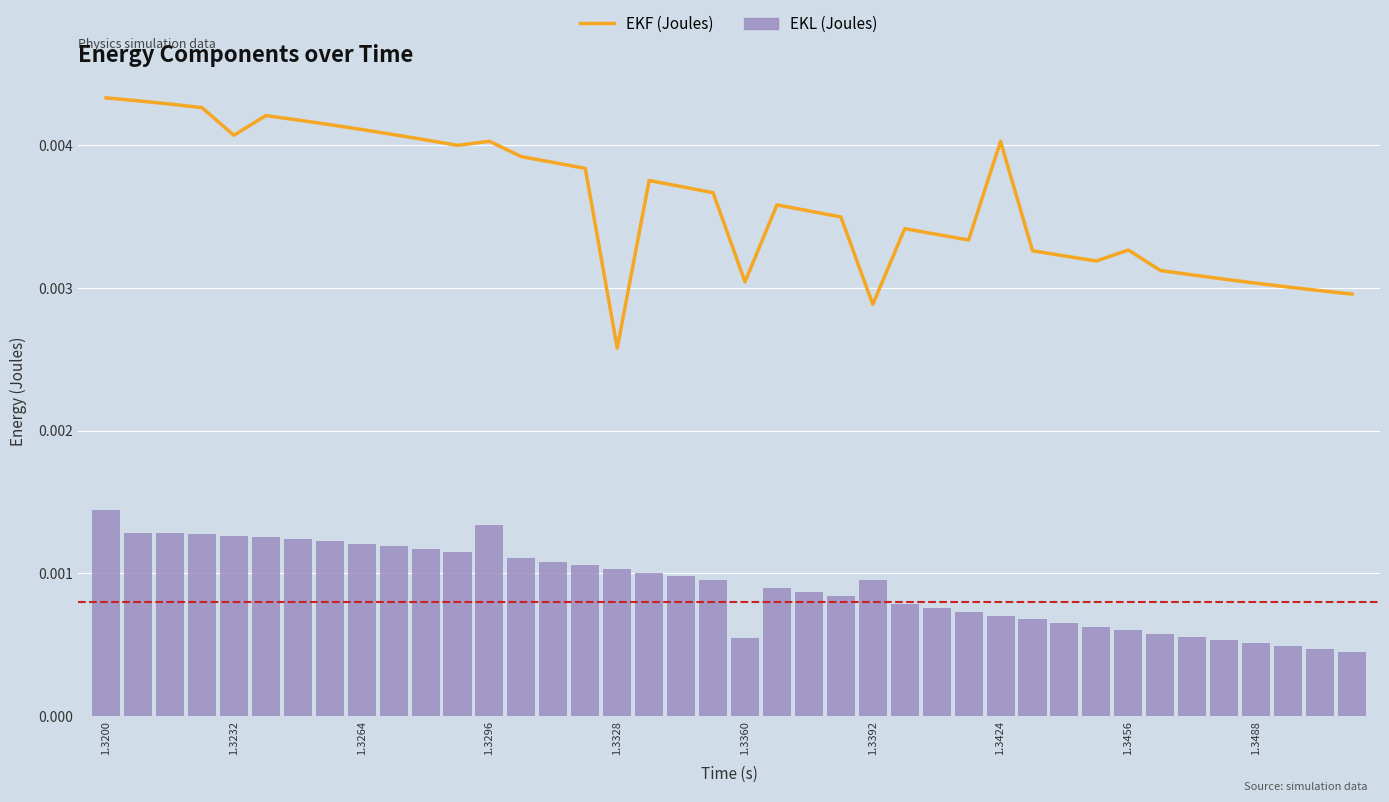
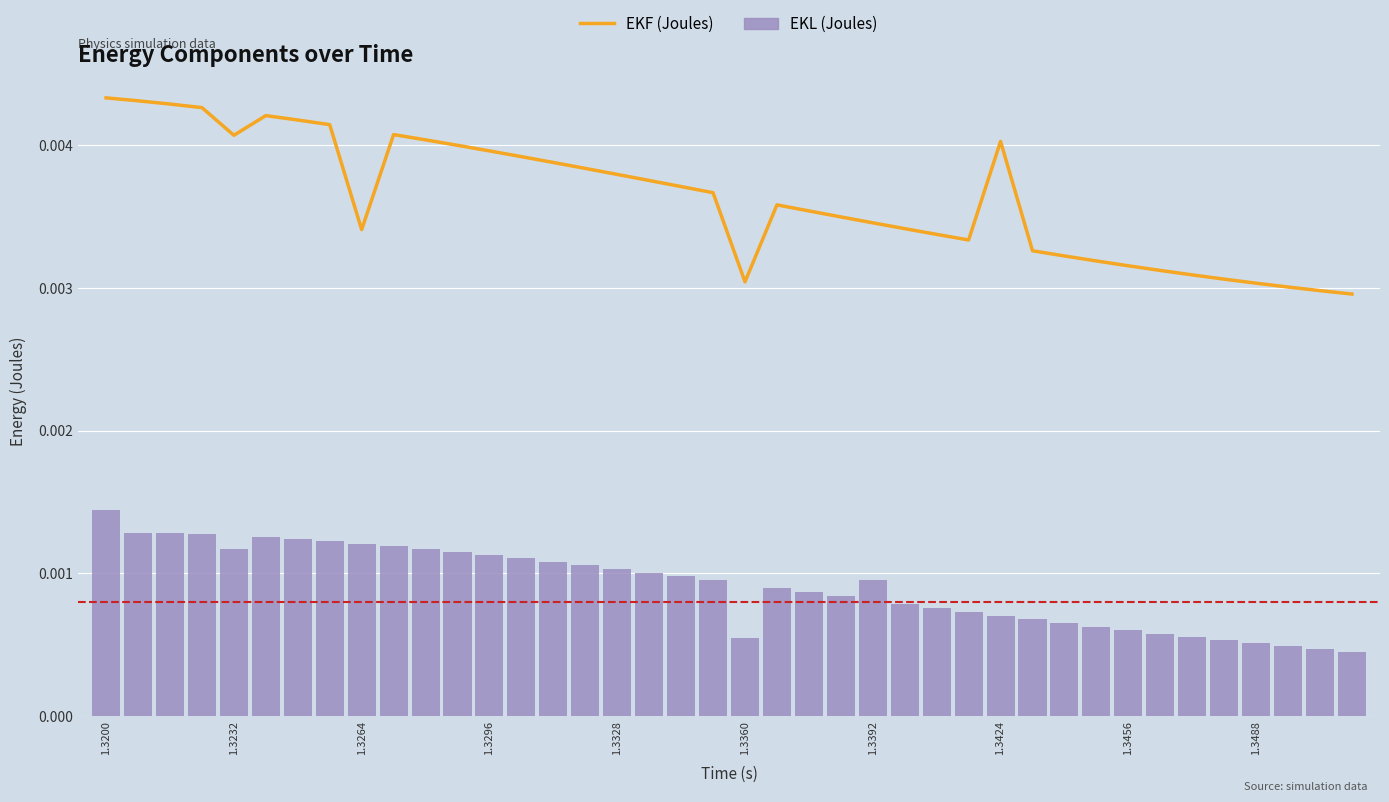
EKL (Joules), 1.3232: 0.00126 -> 0.00117
EKF (Joules), 1.3264: 0.00411 -> 0.00341
EKF (Joules), 1.3296: 0.00403 -> 0.00396
EKL (Joules), 1.3296: 0.00134 -> 0.00113
EKF (Joules), 1.3328: 0.00258 -> 0.00380
EKF (Joules), 1.3392: 0.00288 -> 0.00346
EKF (Joules), 1.3456: 0.00327 -> 0.00315
